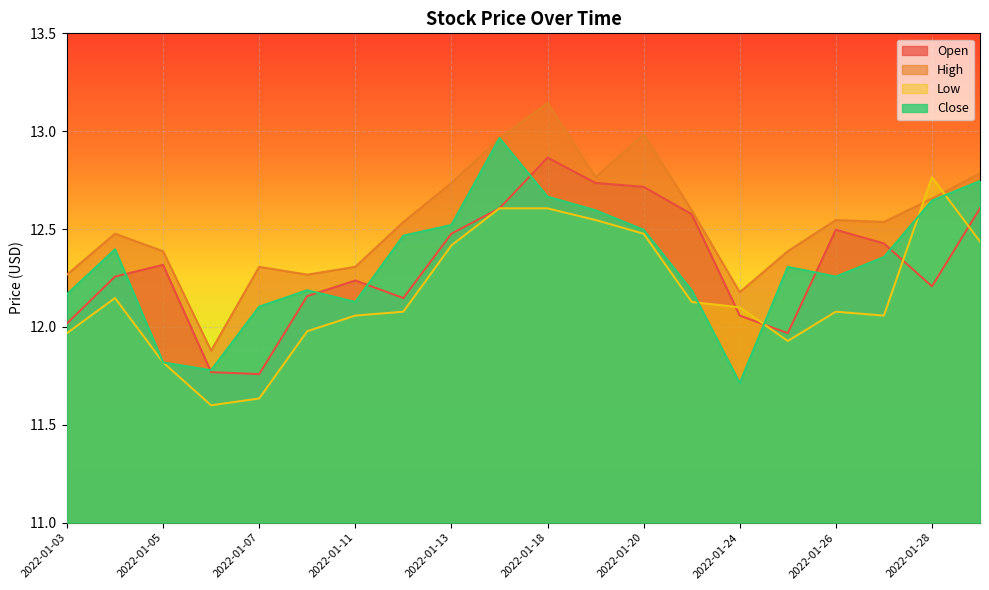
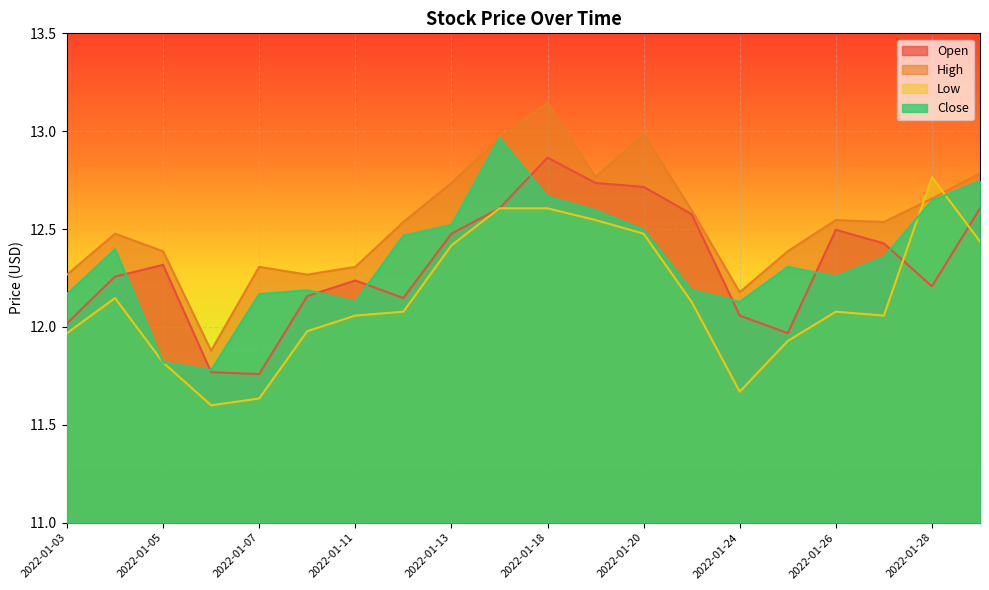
Close, 2022-01-07: 12.10 -> 12.17
Low, 2022-01-24: 12.10 -> 11.67
Close, 2022-01-24: 11.71 -> 12.13
